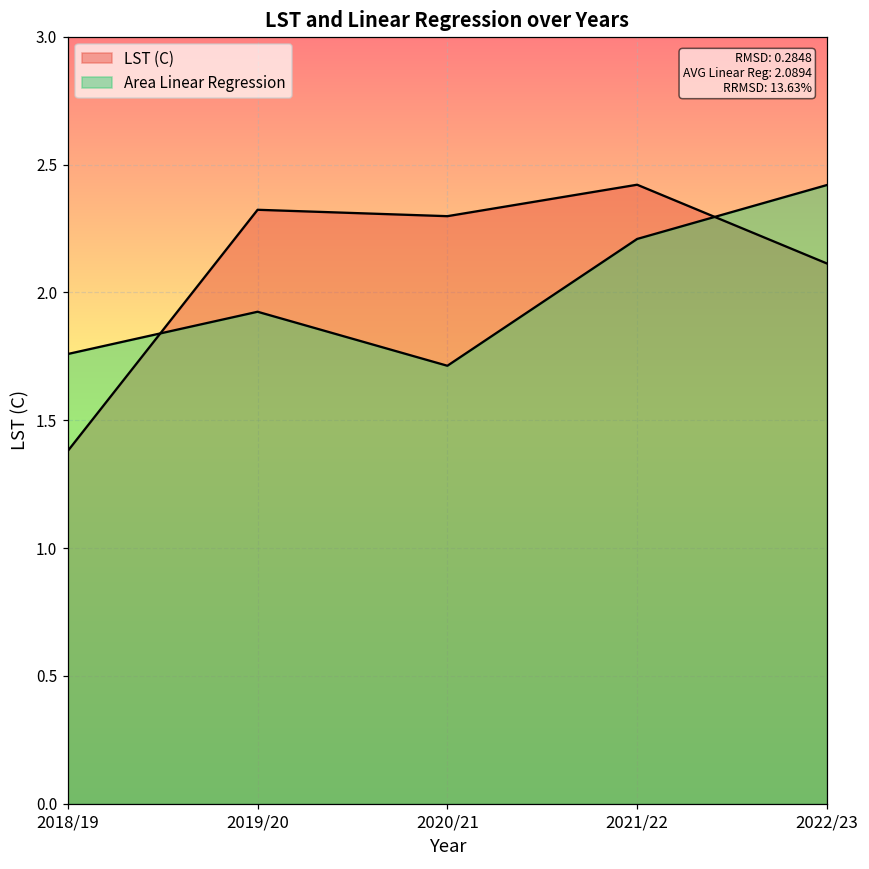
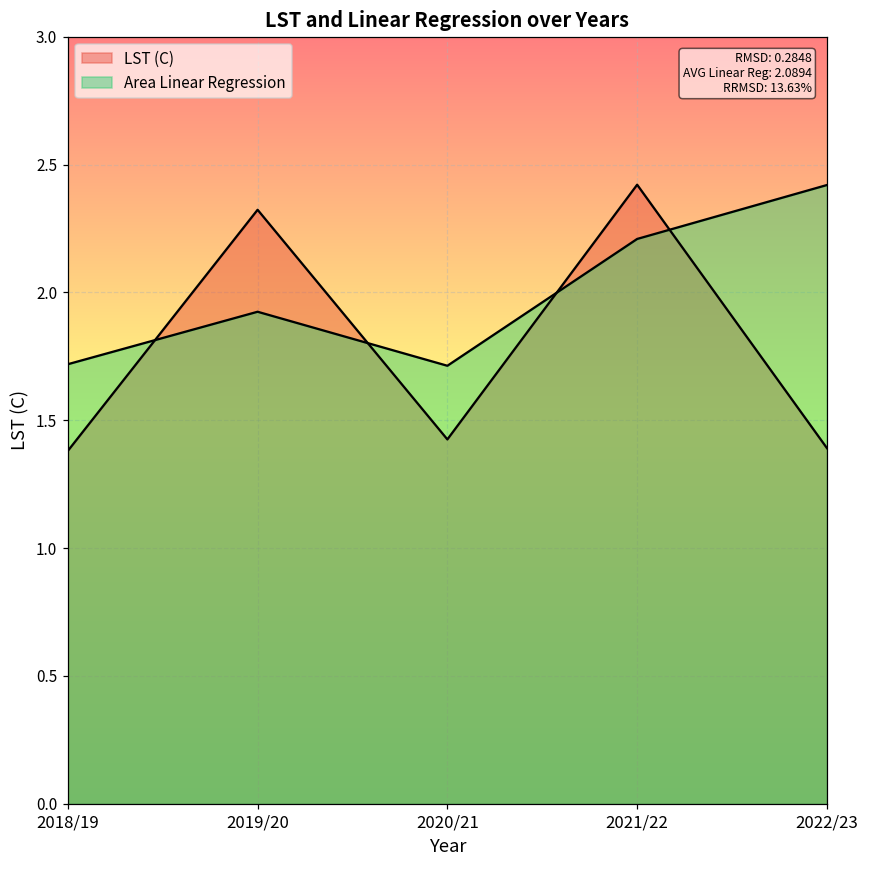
Area Linear Regression, 2018/19: 1.76 -> 1.72
LST (C), 2020/21: 2.30 -> 1.43
LST (C), 2022/23: 2.11 -> 1.39
